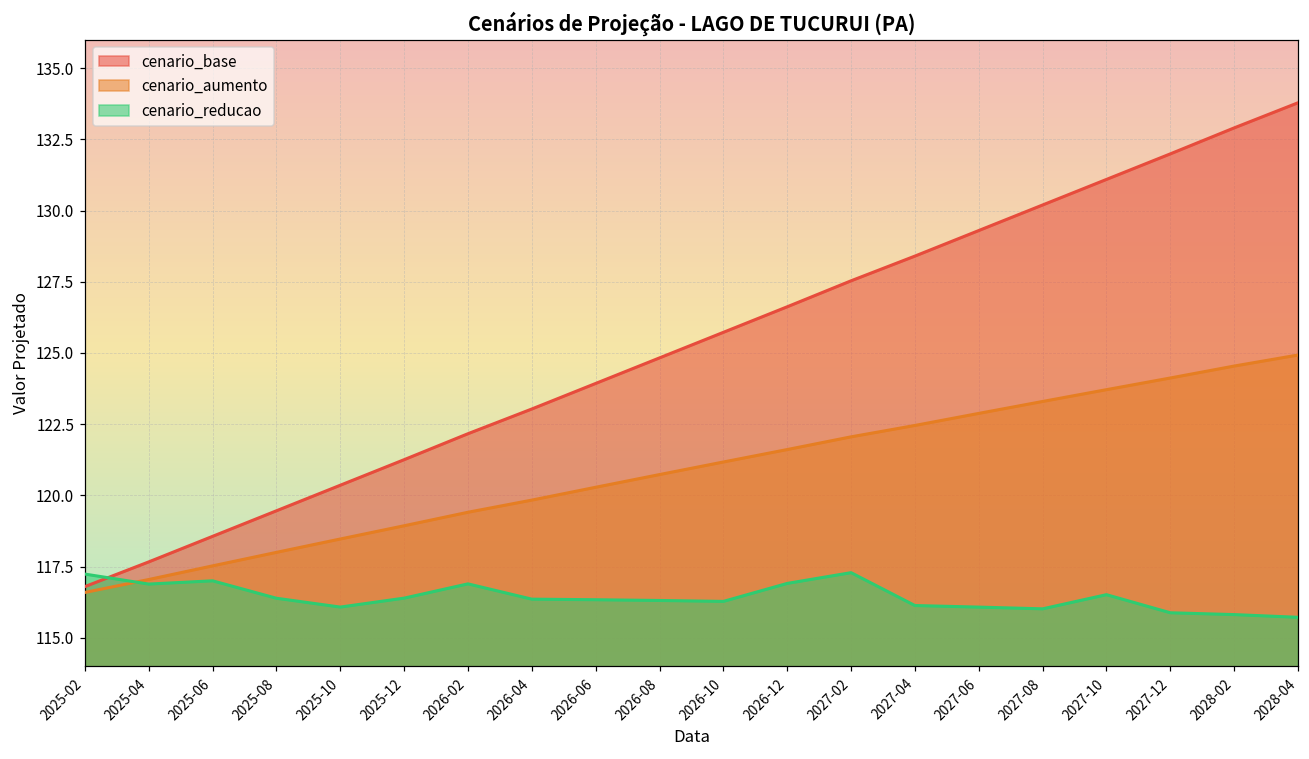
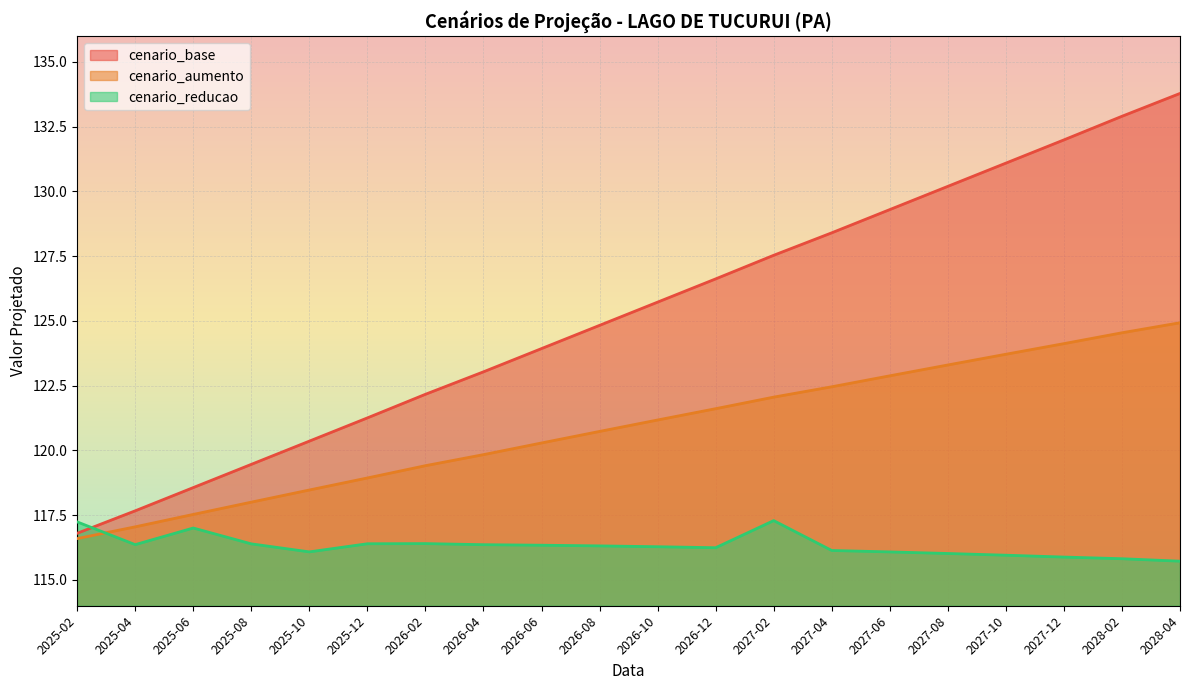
cenario_reducao, 2025-04: 116.9 -> 116.4
cenario_reducao, 2026-02: 116.9 -> 116.4
cenario_reducao, 2026-12: 116.9 -> 116.2
cenario_reducao, 2027-10: 116.5 -> 116.0
